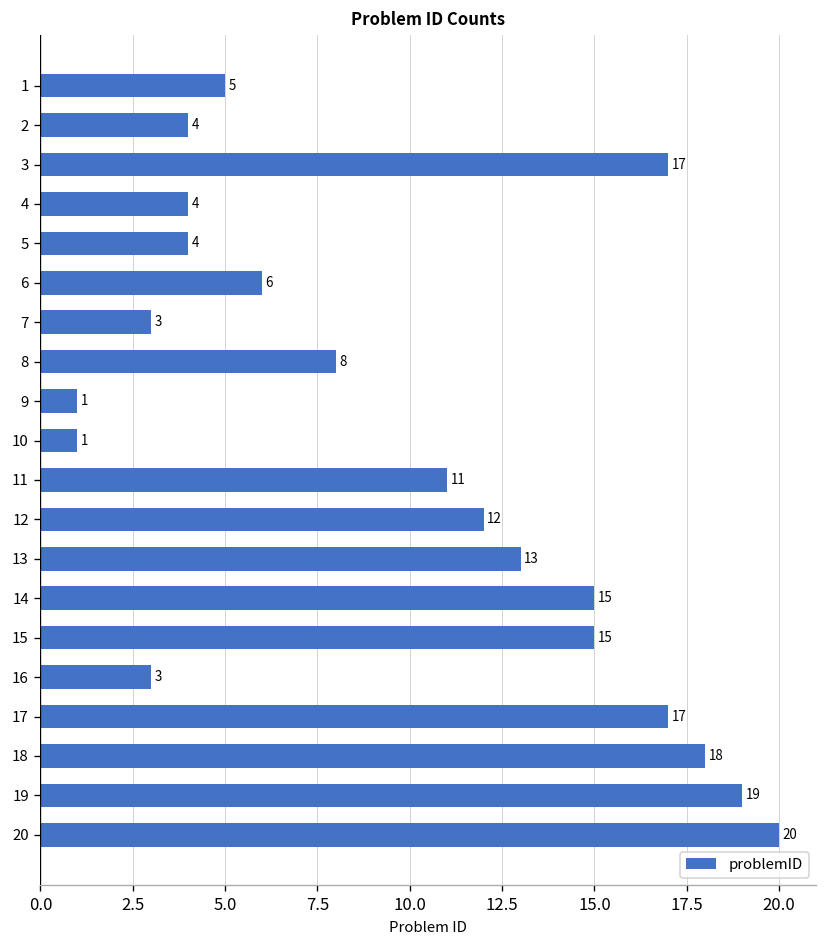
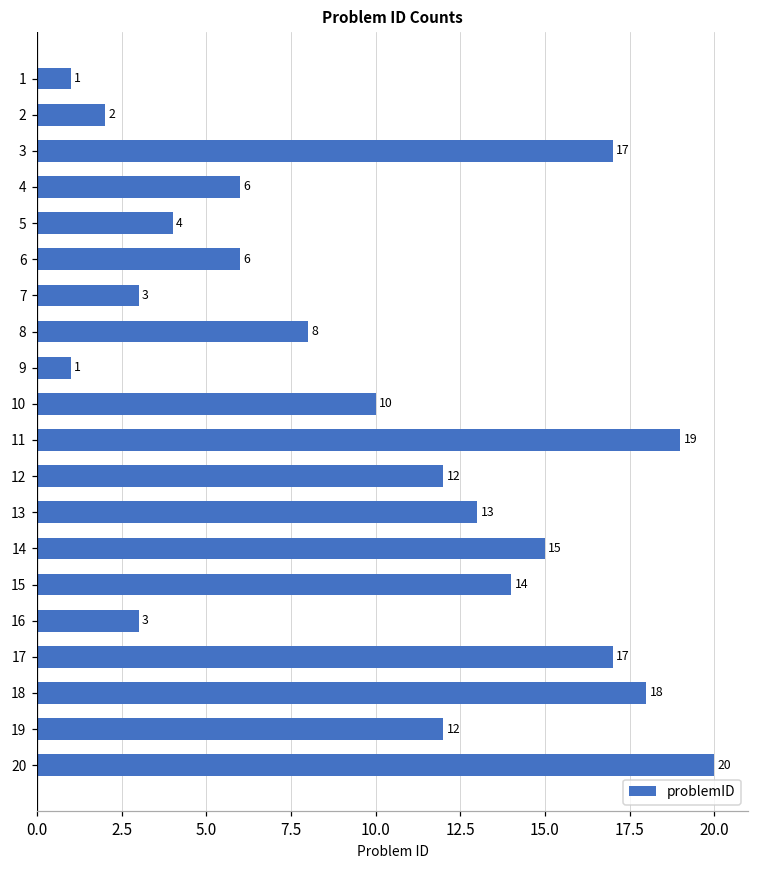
1: 5 -> 1
2: 4 -> 2
4: 4 -> 6
10: 1 -> 10
11: 11 -> 19
15: 15 -> 14
19: 19 -> 12
